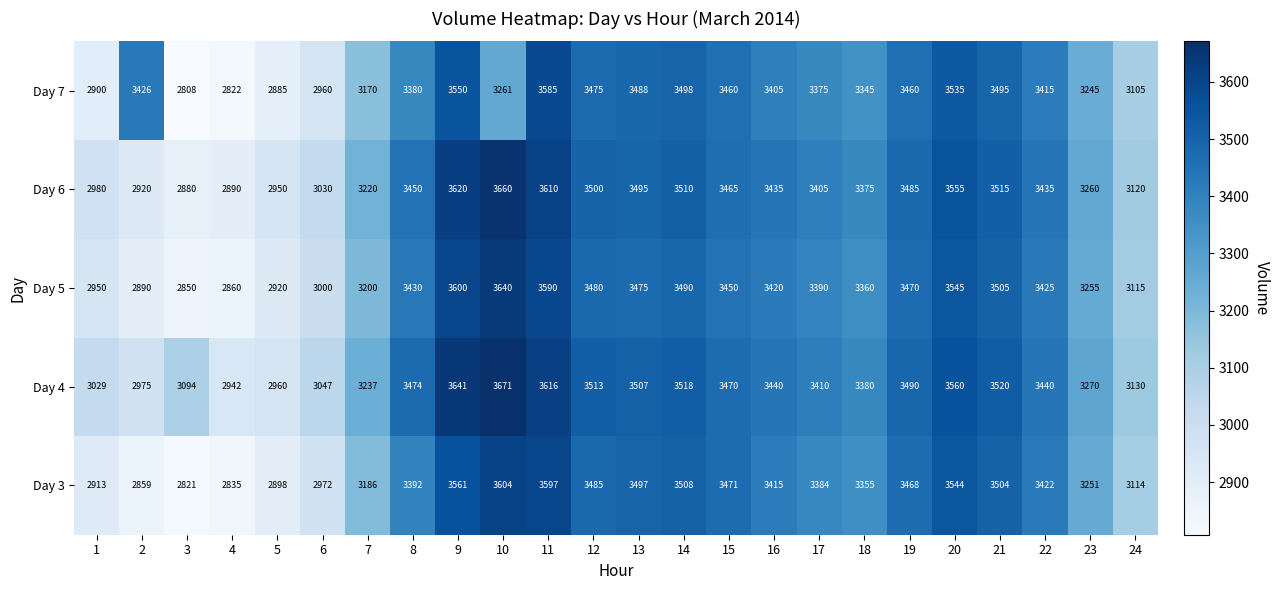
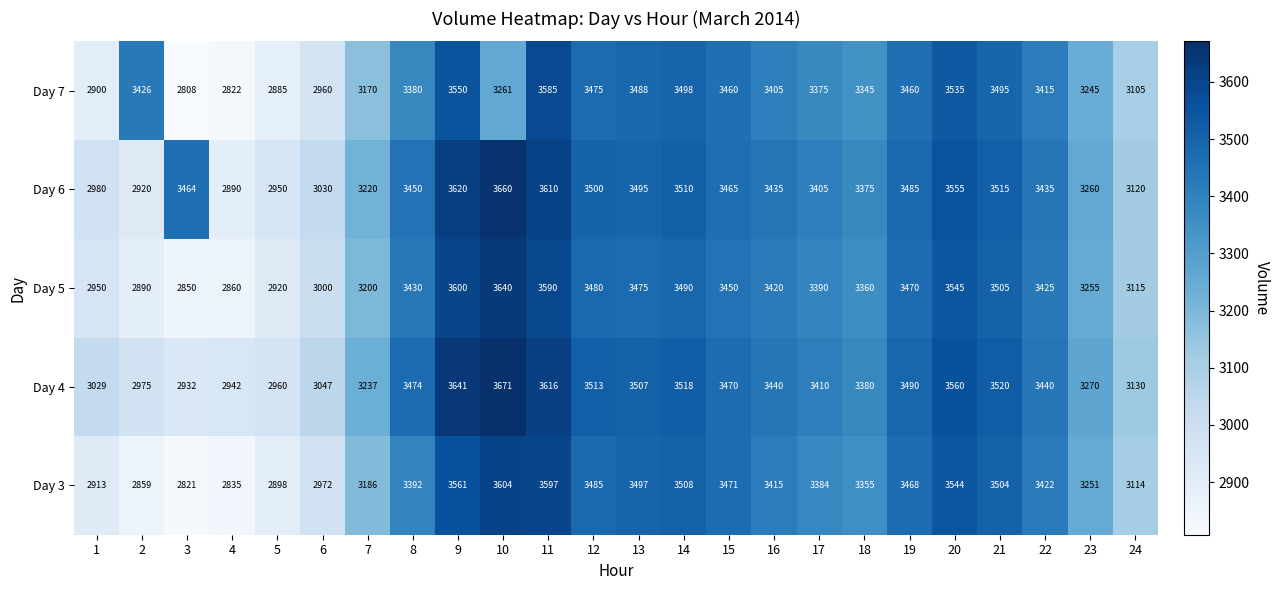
Day 6, 3: 2880 -> 3464
Day 4, 3: 3094 -> 2932
